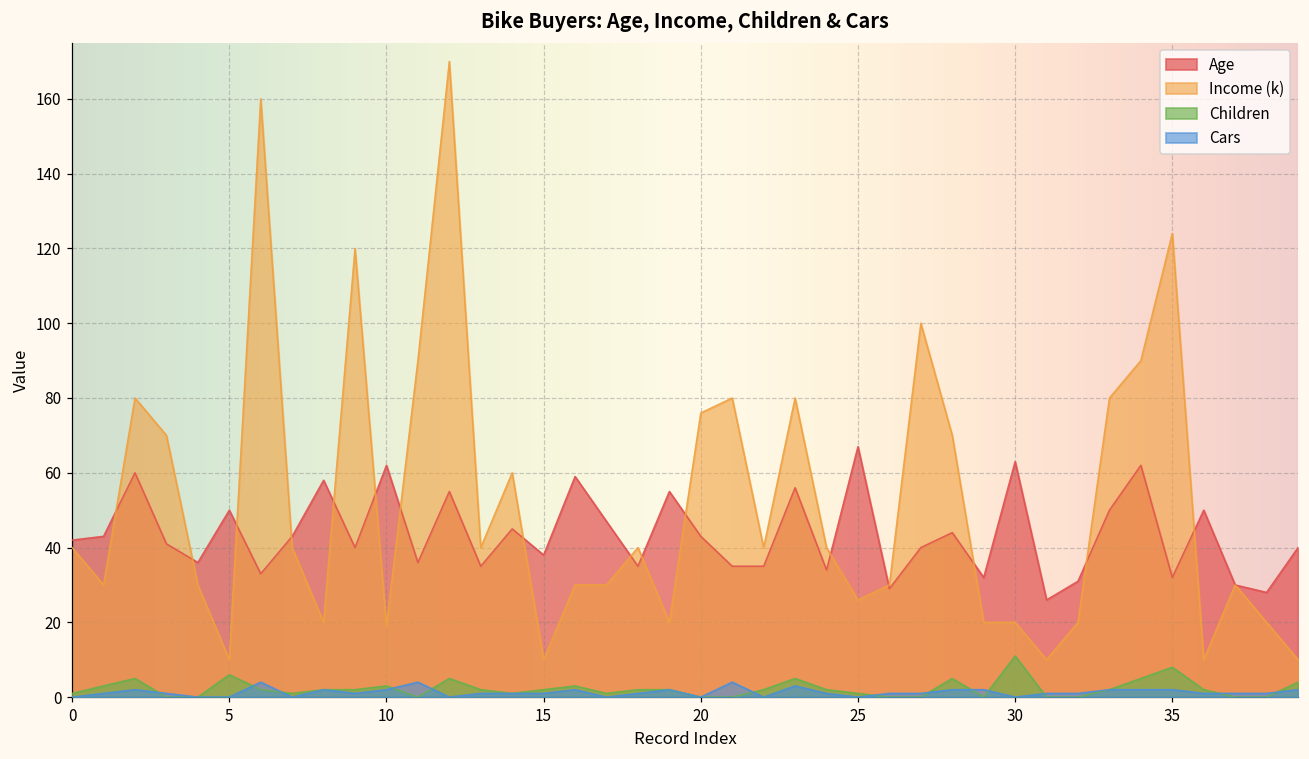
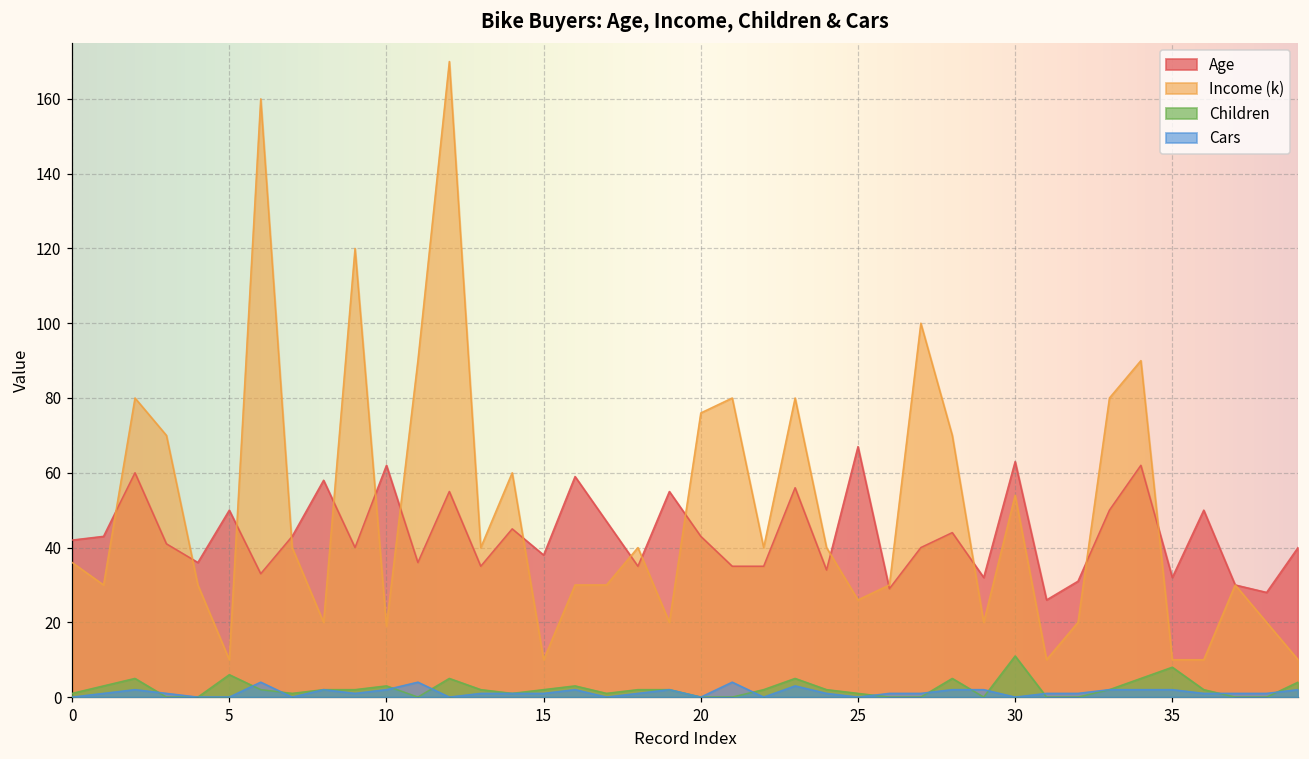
Income (k), 0: 40 -> 36
Income (k), 30: 20 -> 54
Income (k), 35: 124 -> 10
